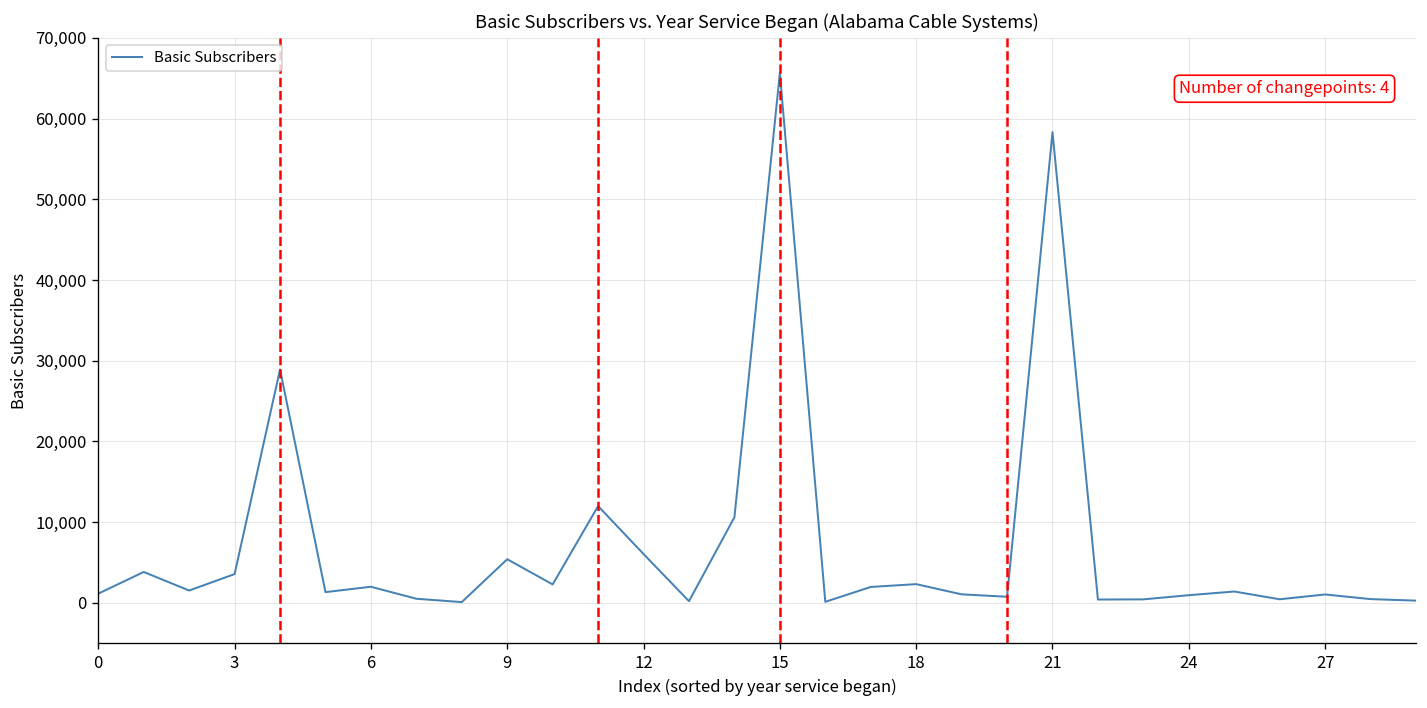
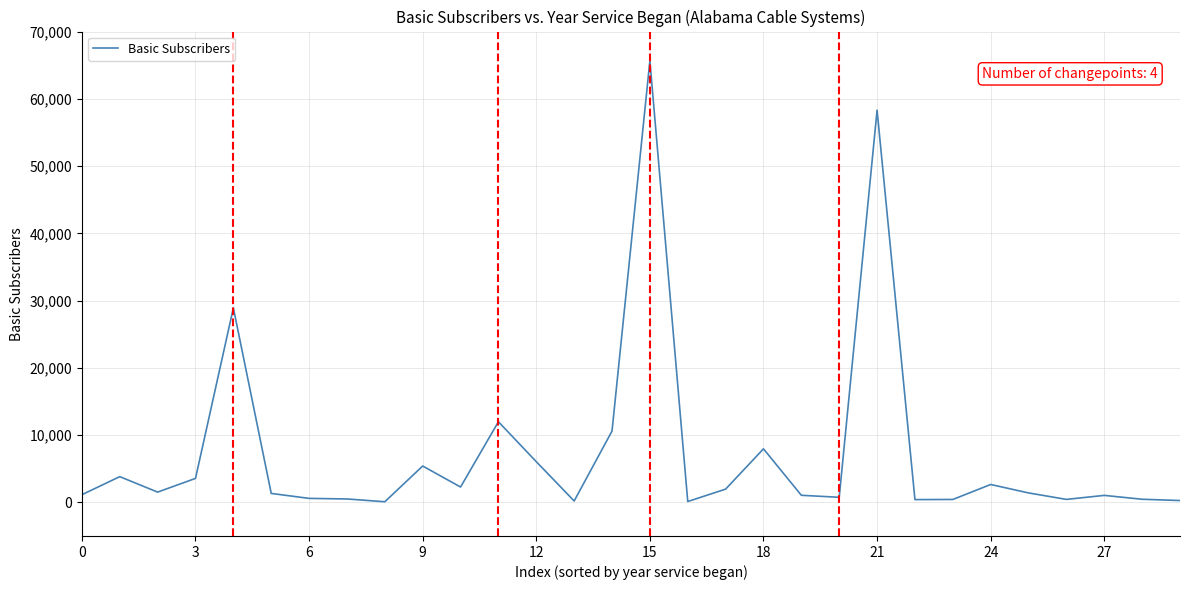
6: 2,000 -> 1,000
18: 2,000 -> 8,000
24: 1,000 -> 3,000
